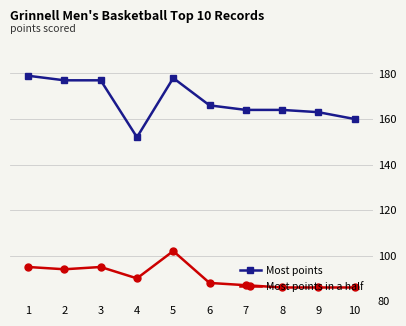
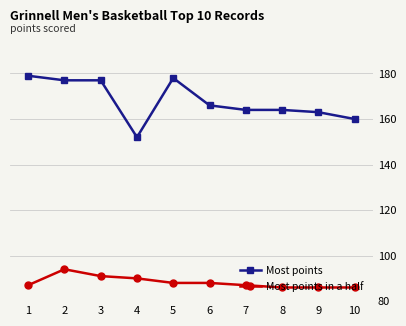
Most points in a half, 1: 95 -> 87
Most points in a half, 3: 95 -> 91
Most points in a half, 5: 102 -> 88
